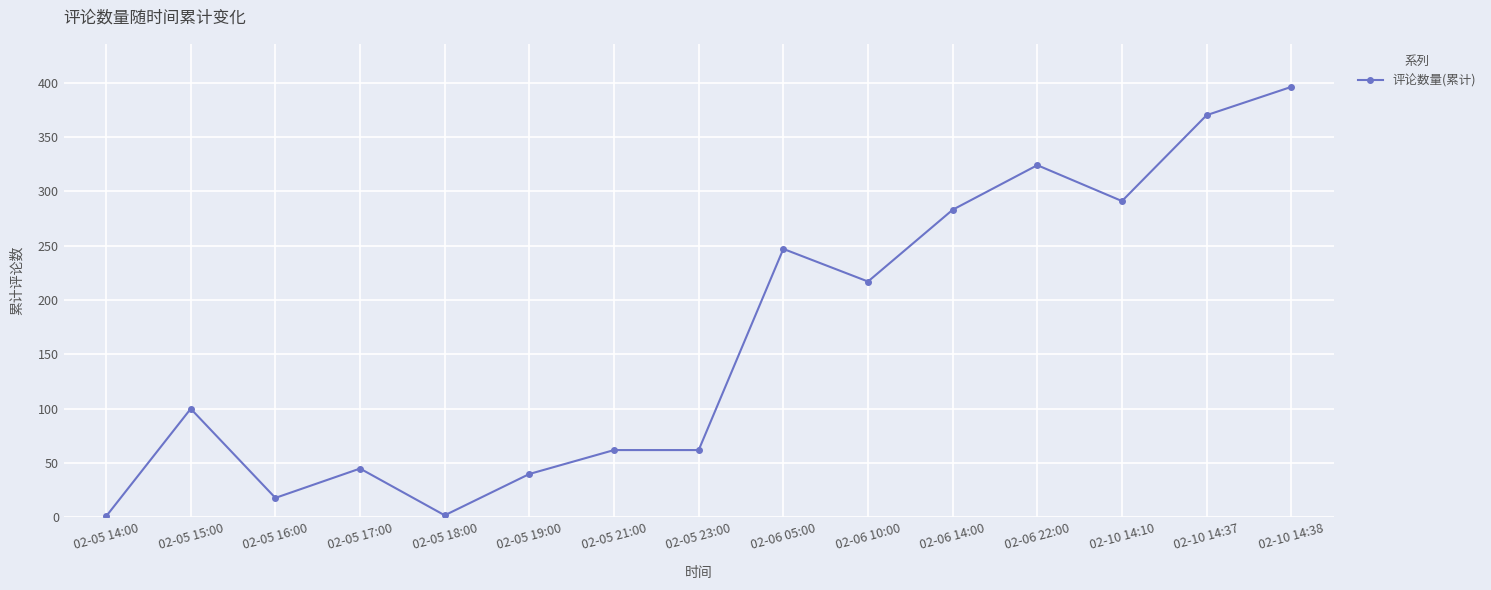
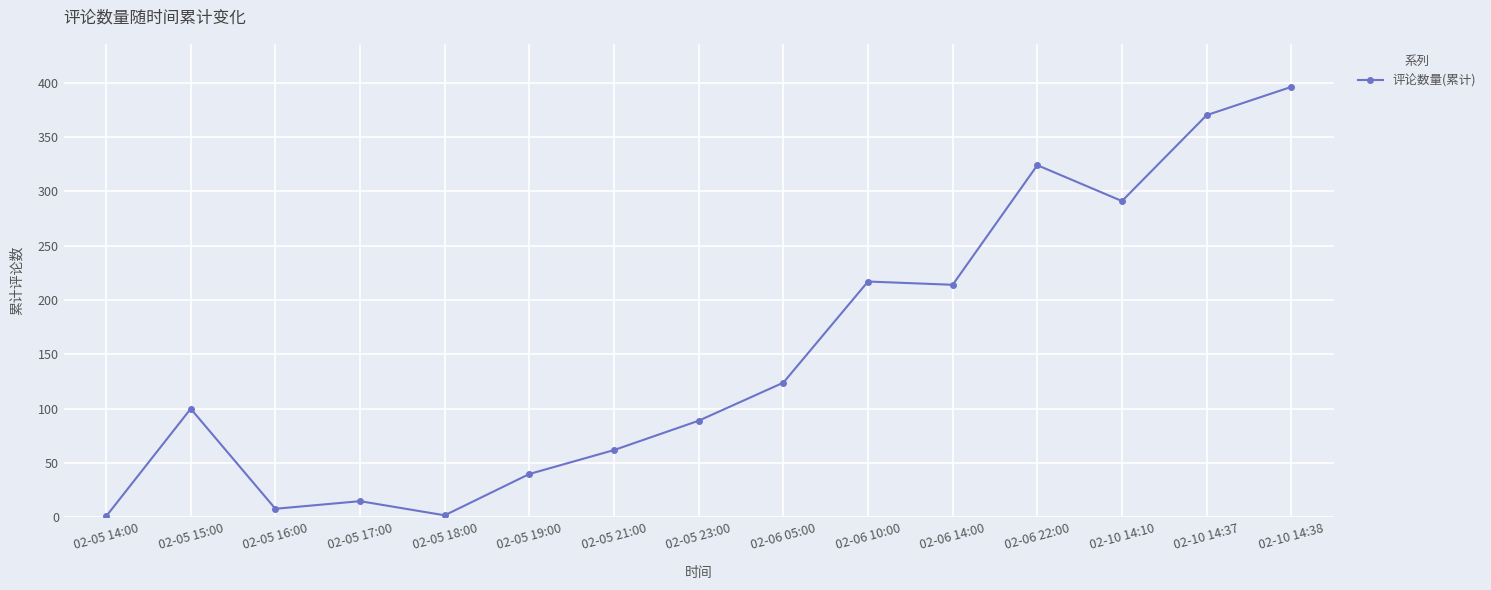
02-05 16:00: 18 -> 8
02-05 17:00: 45 -> 15
02-05 23:00: 62 -> 89
02-06 05:00: 247 -> 124
02-06 14:00: 283 -> 214
